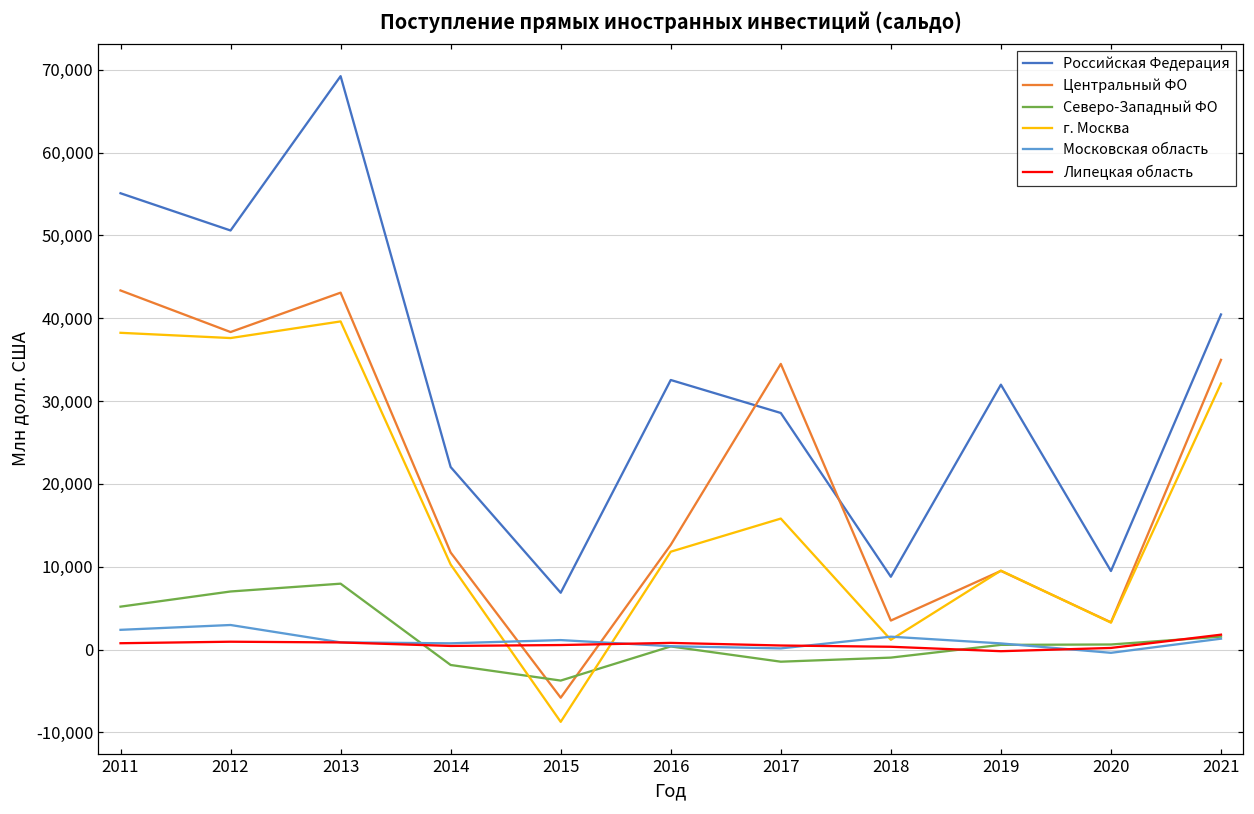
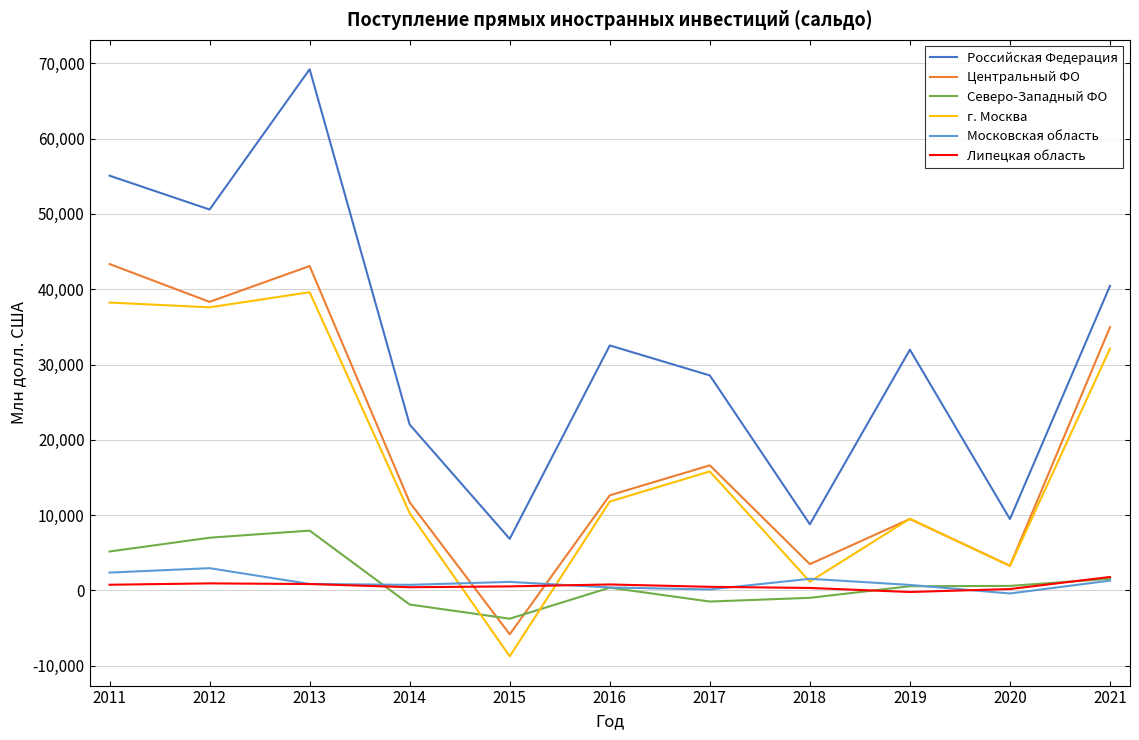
Центральный ФО, 2017: 34,000 -> 17,000
